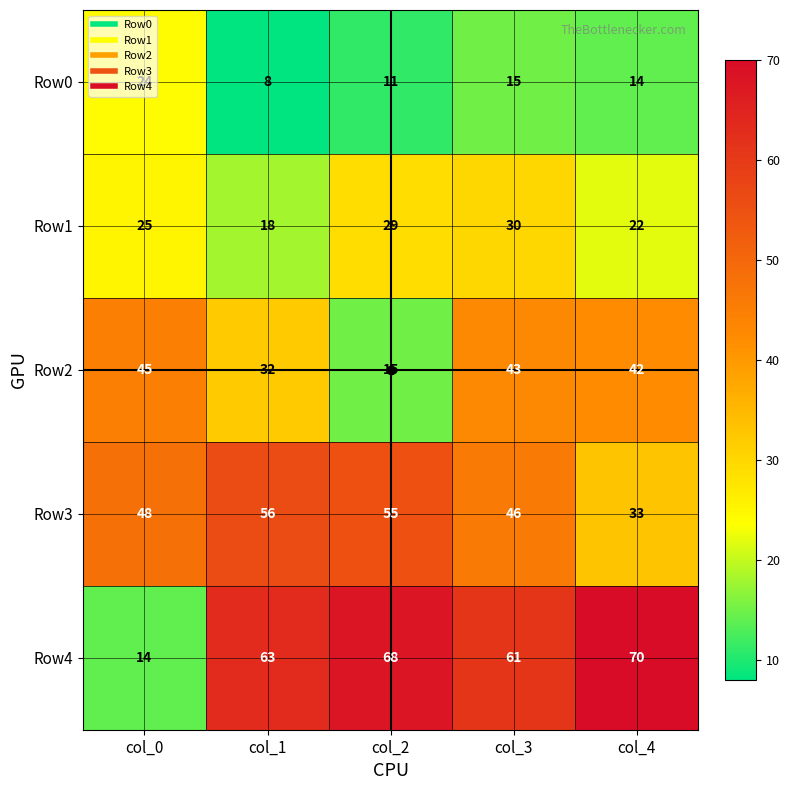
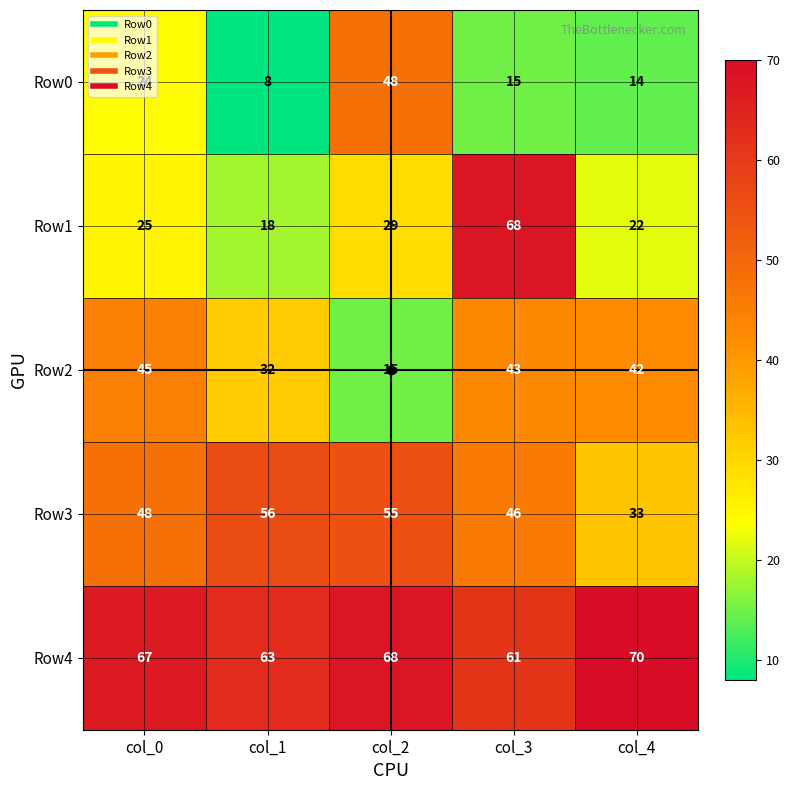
Row0, col_2: 11 -> 48
Row1, col_3: 30 -> 68
Row4, col_0: 14 -> 67
